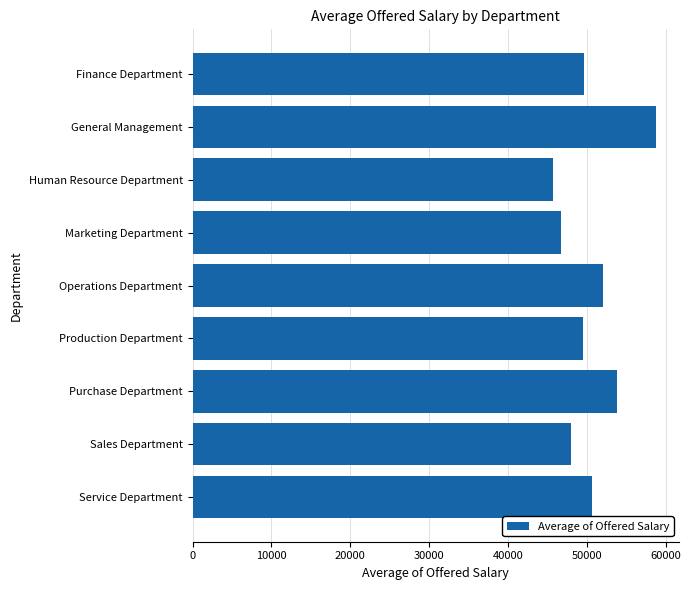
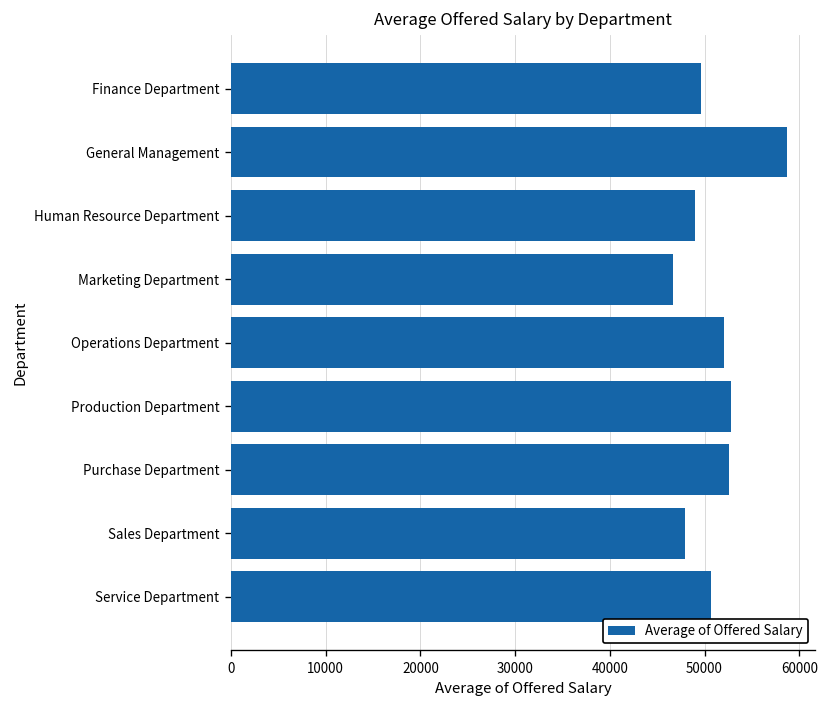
Human Resource Department: 46000 -> 49000
Production Department: 49000 -> 53000
Purchase Department: 54000 -> 53000
